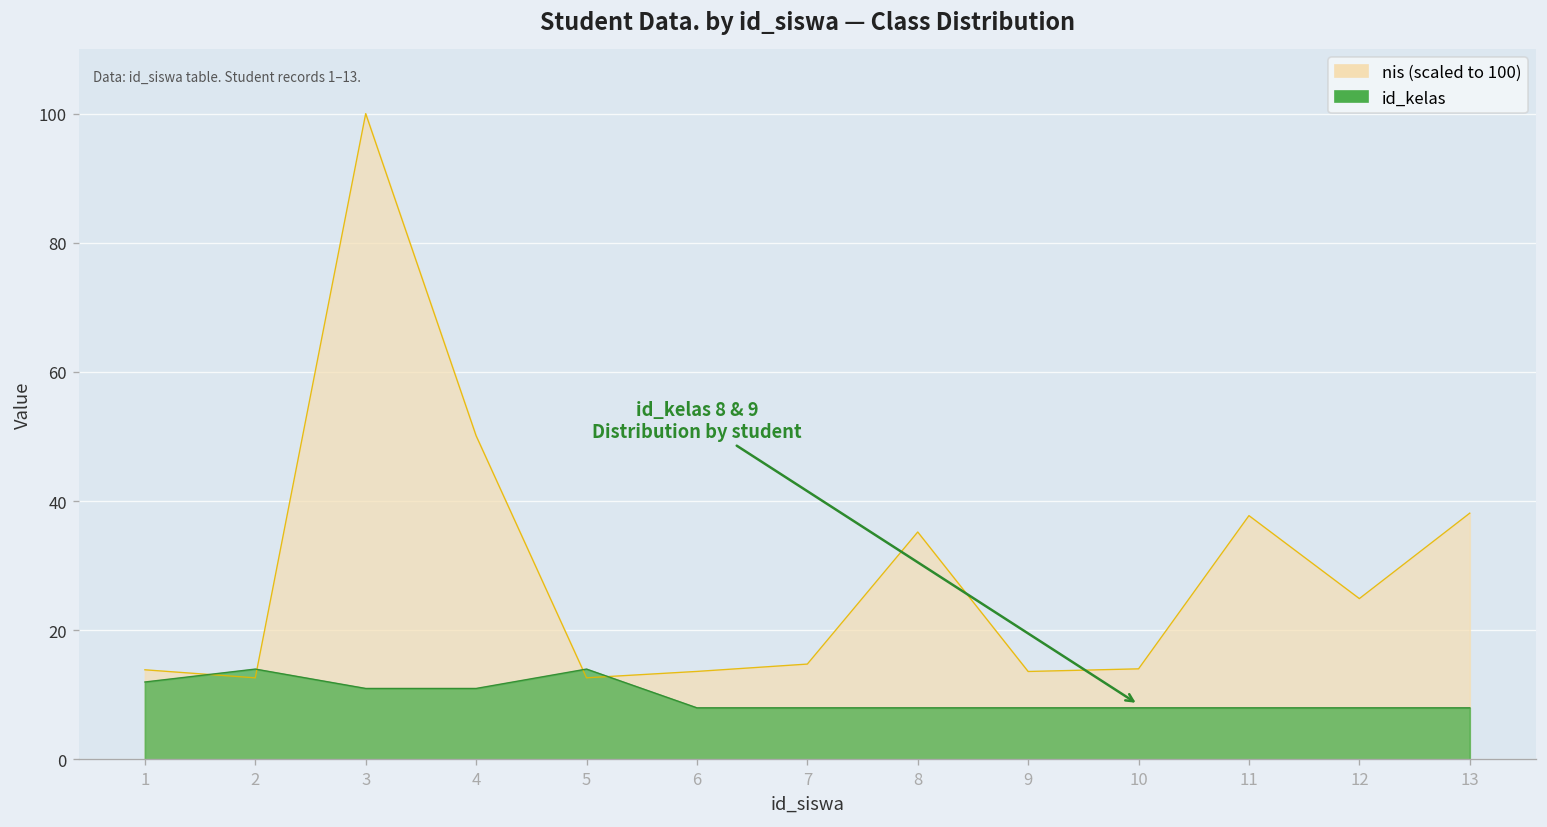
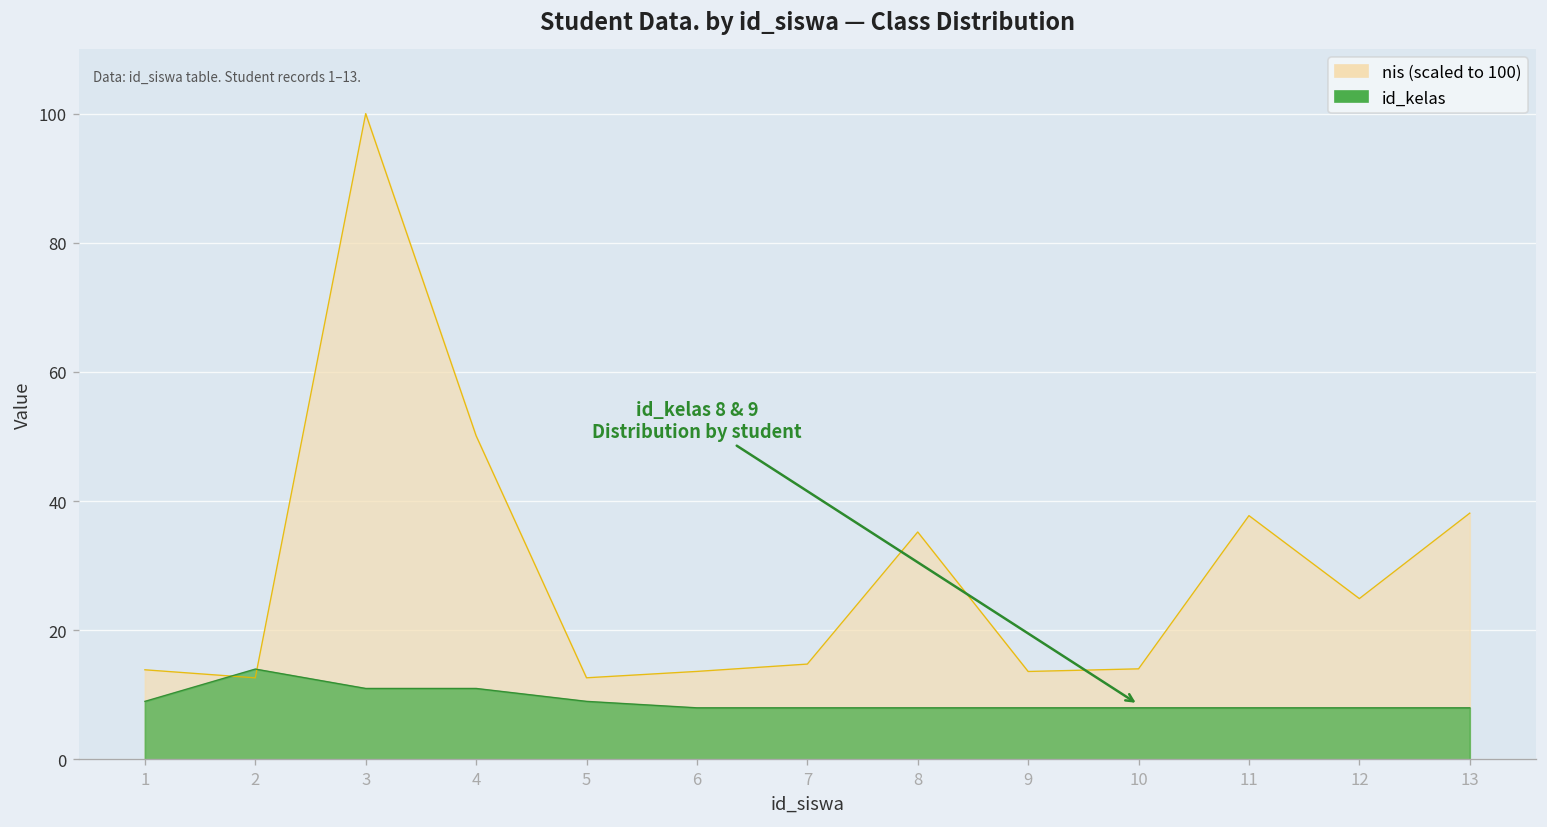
id_kelas, 1: 12 -> 9
id_kelas, 5: 14 -> 9
